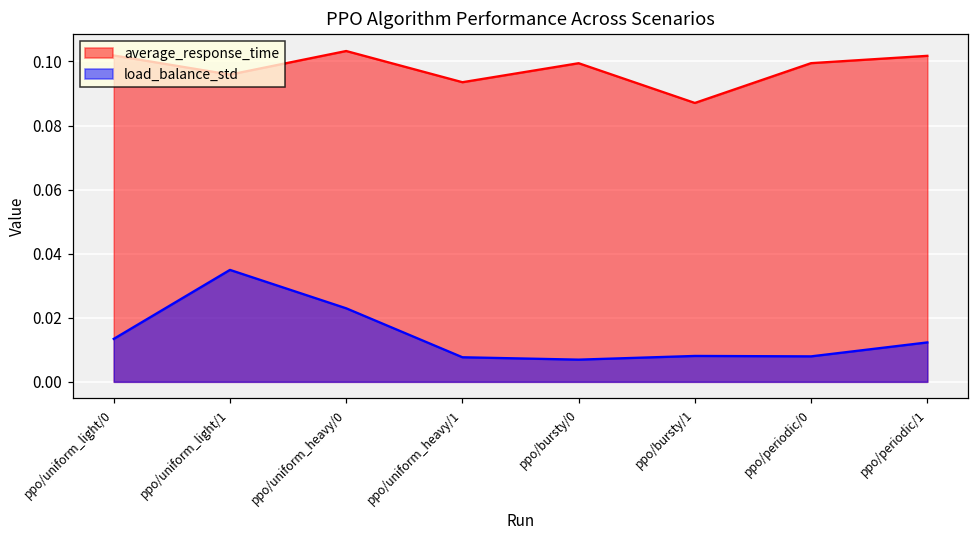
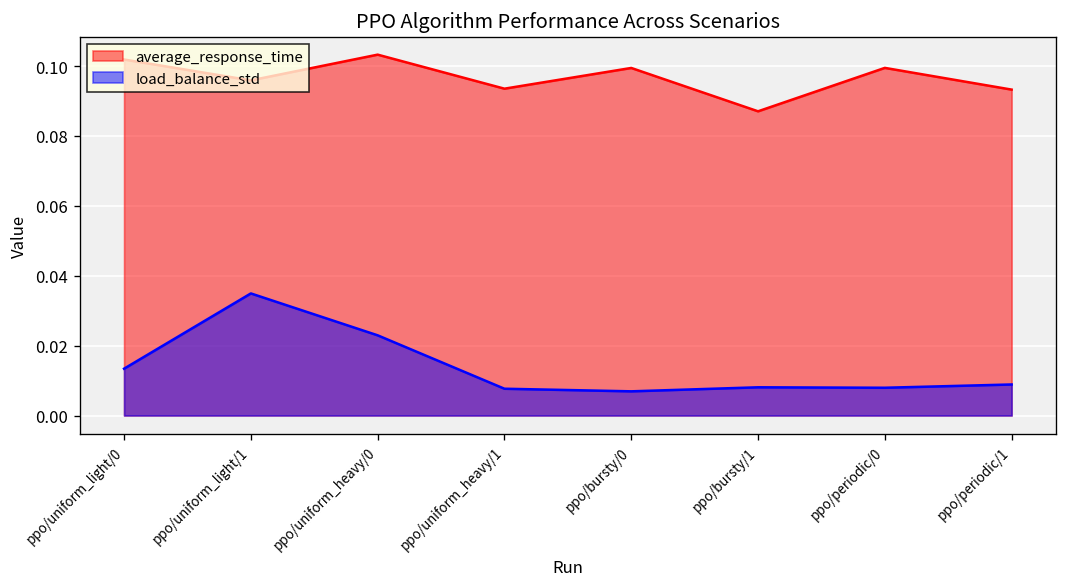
average_response_time, ppo/periodic/1: 0.102 -> 0.093
load_balance_std, ppo/periodic/1: 0.012 -> 0.009
